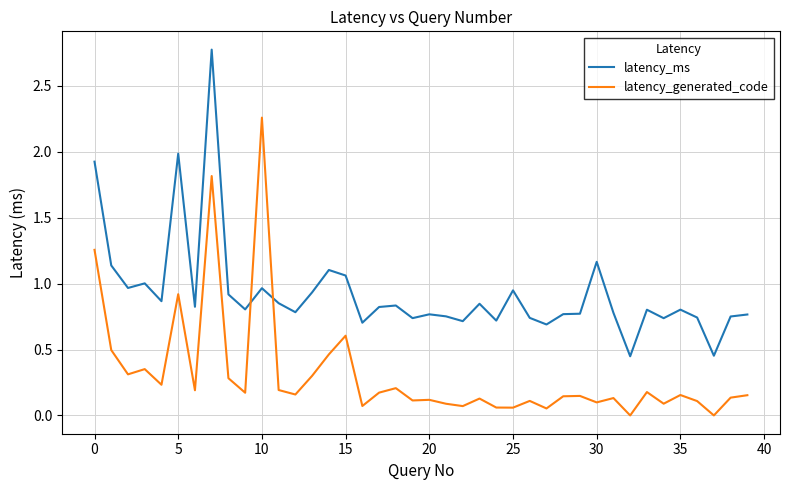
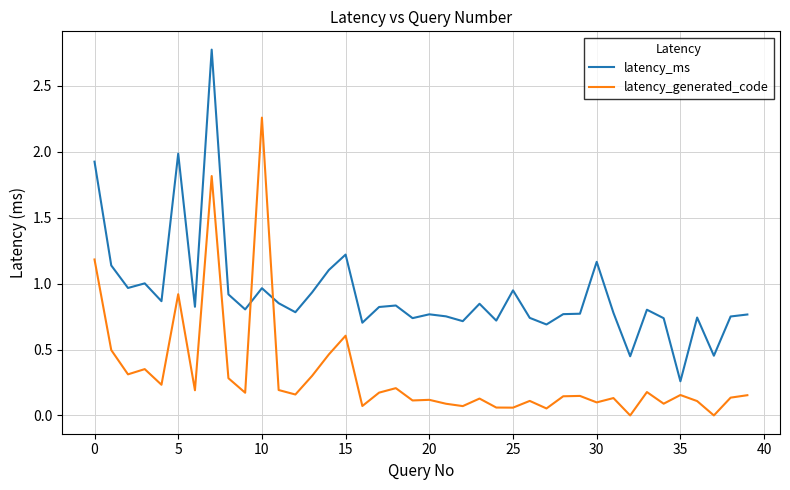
latency_generated_code, 0: 1.26 -> 1.18
latency_ms, 15: 1.06 -> 1.22
latency_ms, 35: 0.80 -> 0.26
